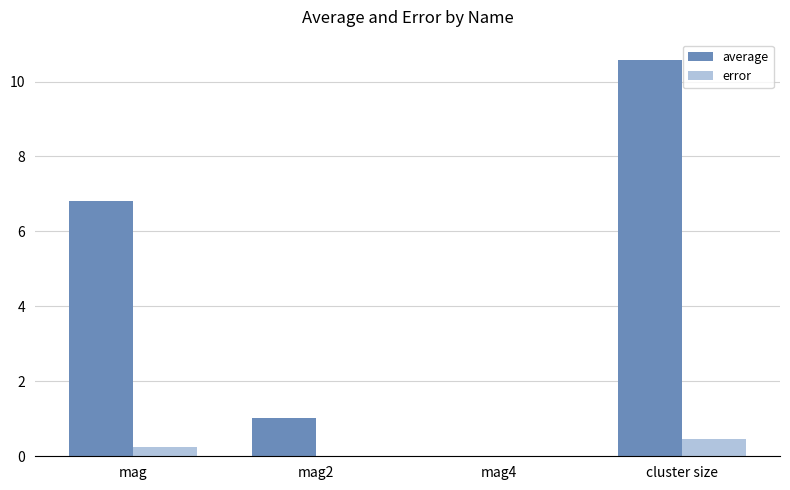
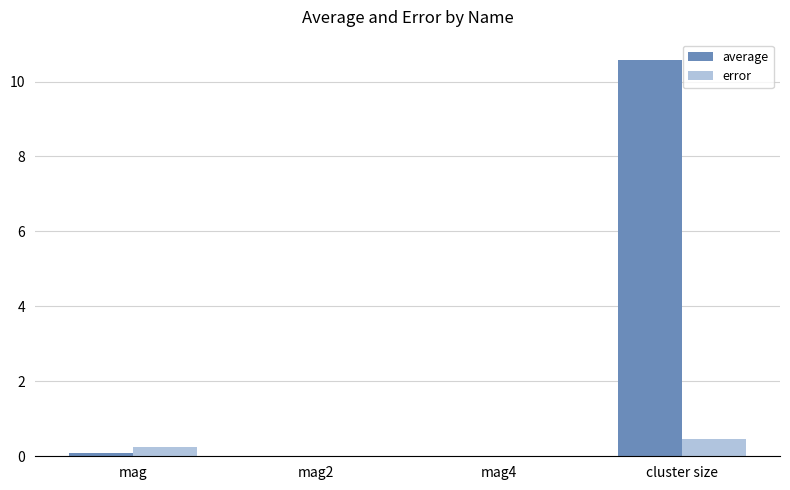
average, mag: 6.8 -> 0.1
average, mag2: 1.0 -> 0.0
